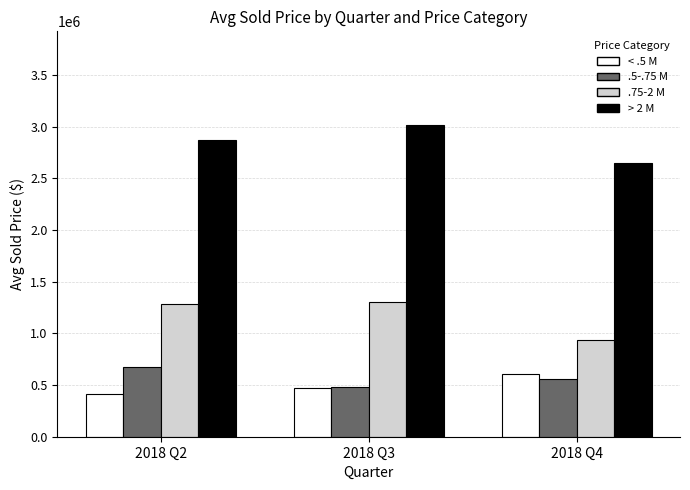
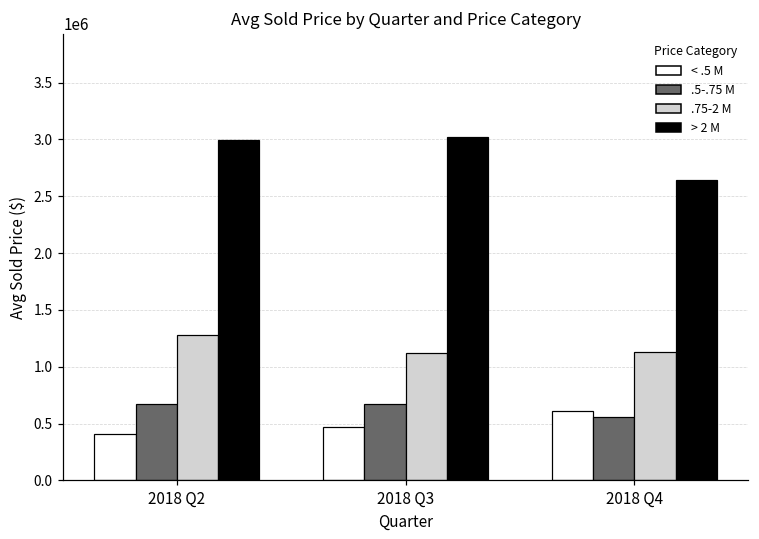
> 2 M, 2018 Q2: 2870000 -> 2990000
.5-.75 M, 2018 Q3: 480000 -> 670000
.75-2 M, 2018 Q3: 1310000 -> 1120000
.75-2 M, 2018 Q4: 940000 -> 1130000
